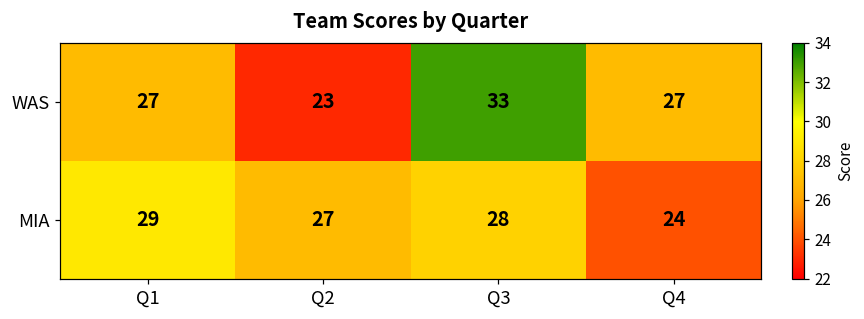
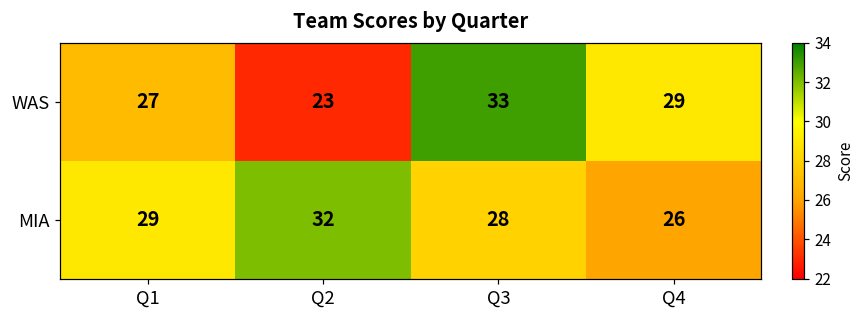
WAS, Q4: 27 -> 29
MIA, Q2: 27 -> 32
MIA, Q4: 24 -> 26
